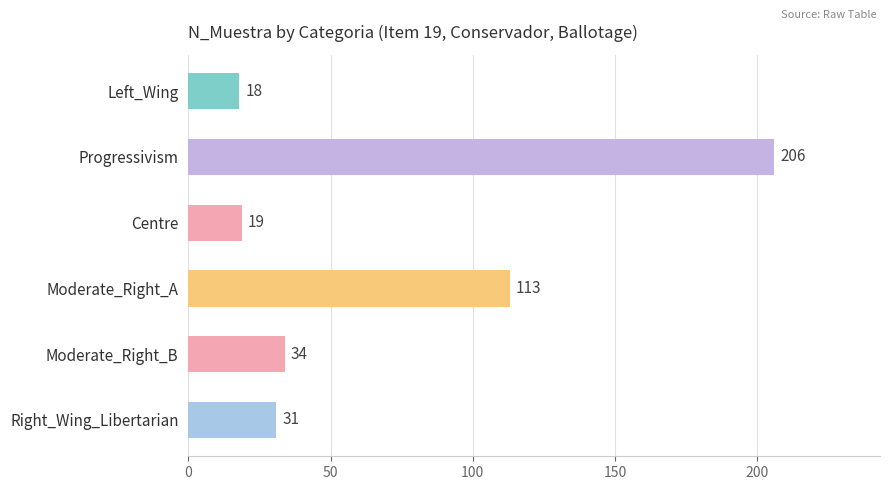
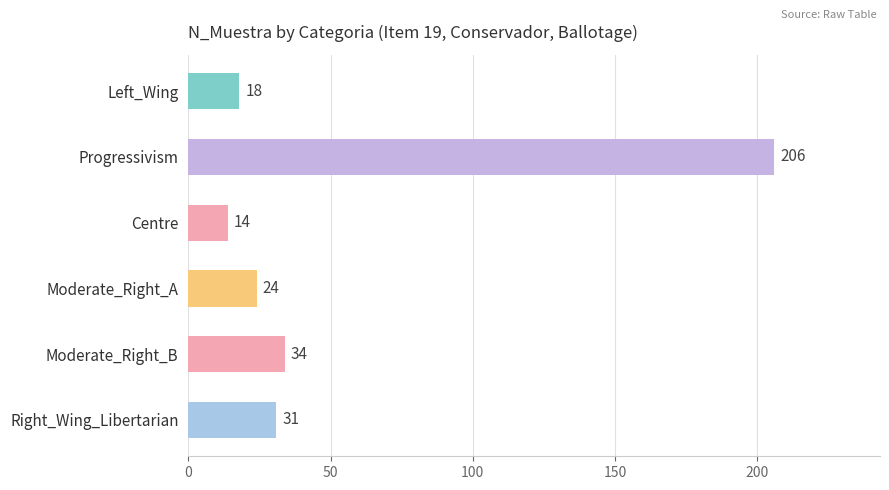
Centre: 19 -> 14
Moderate_Right_A: 113 -> 24
